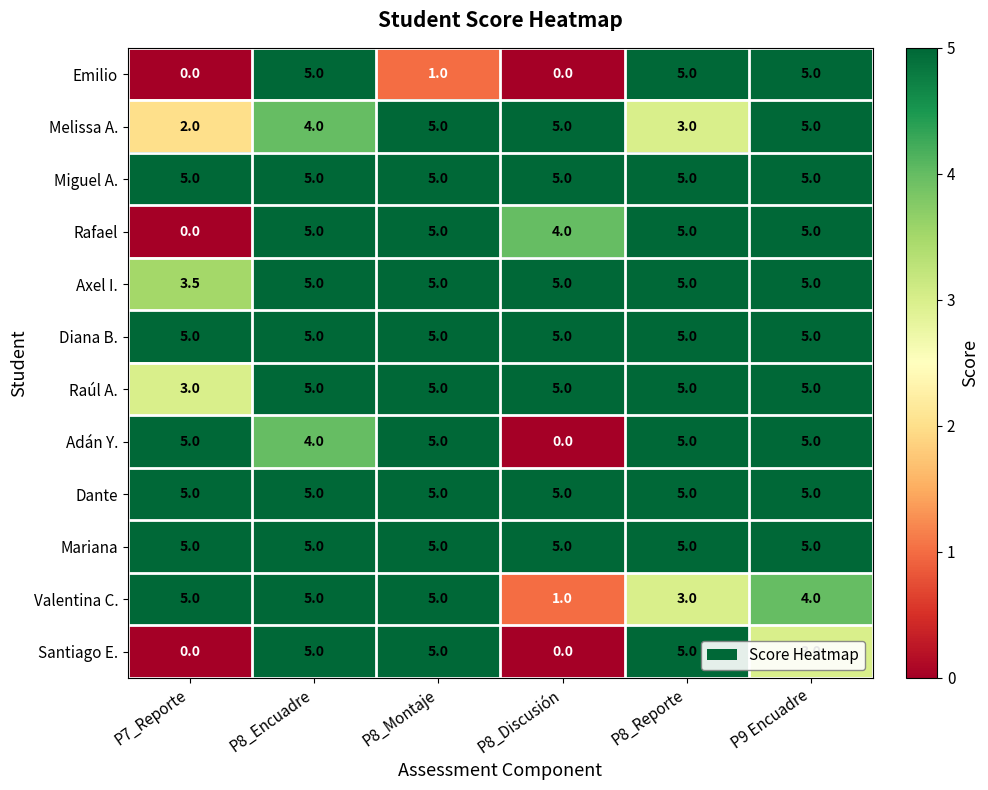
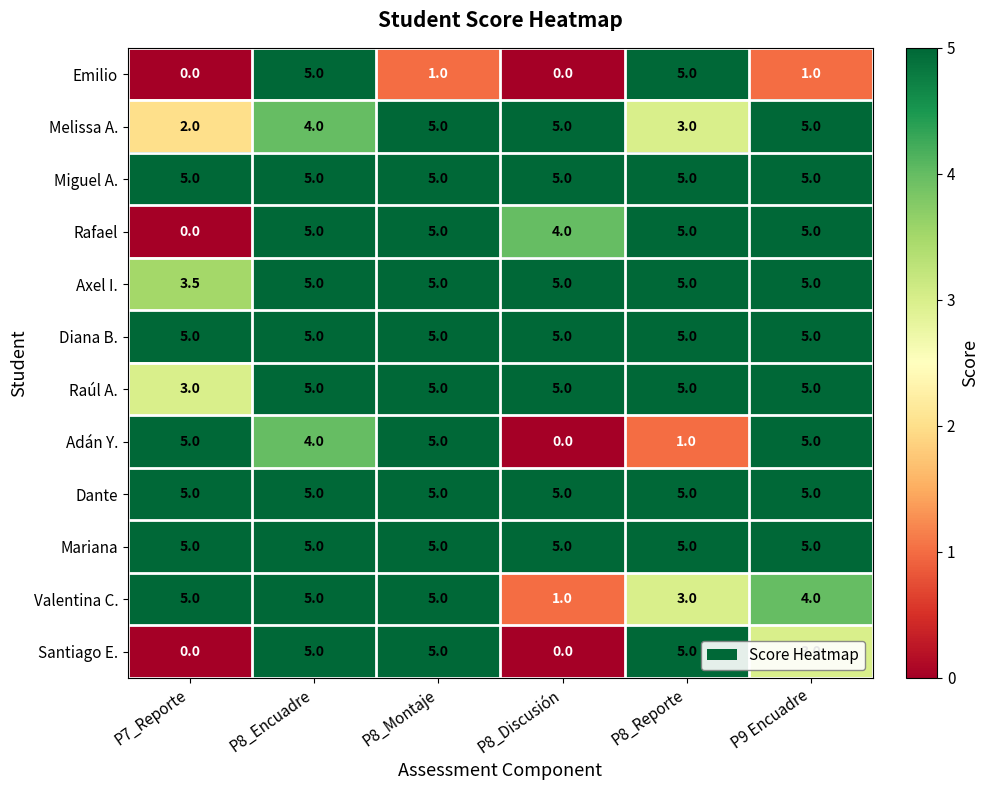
Emilio, P9 Encuadre: 5.0 -> 1.0
Adán Y., P8_Reporte: 5.0 -> 1.0
